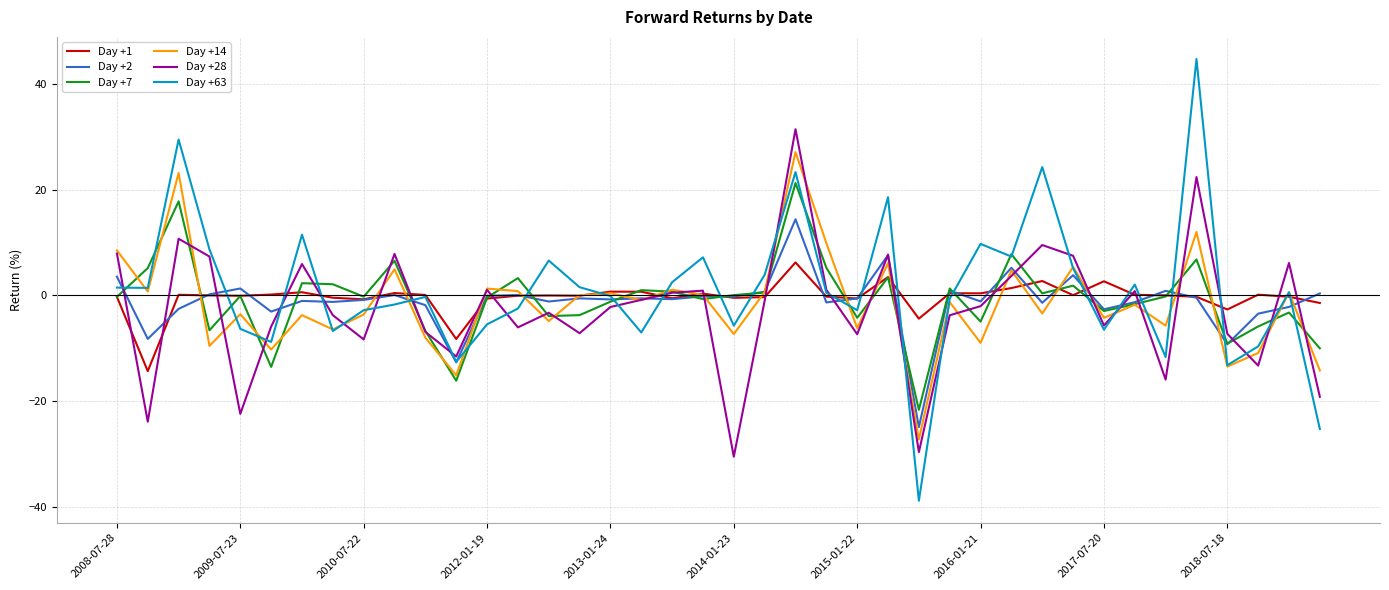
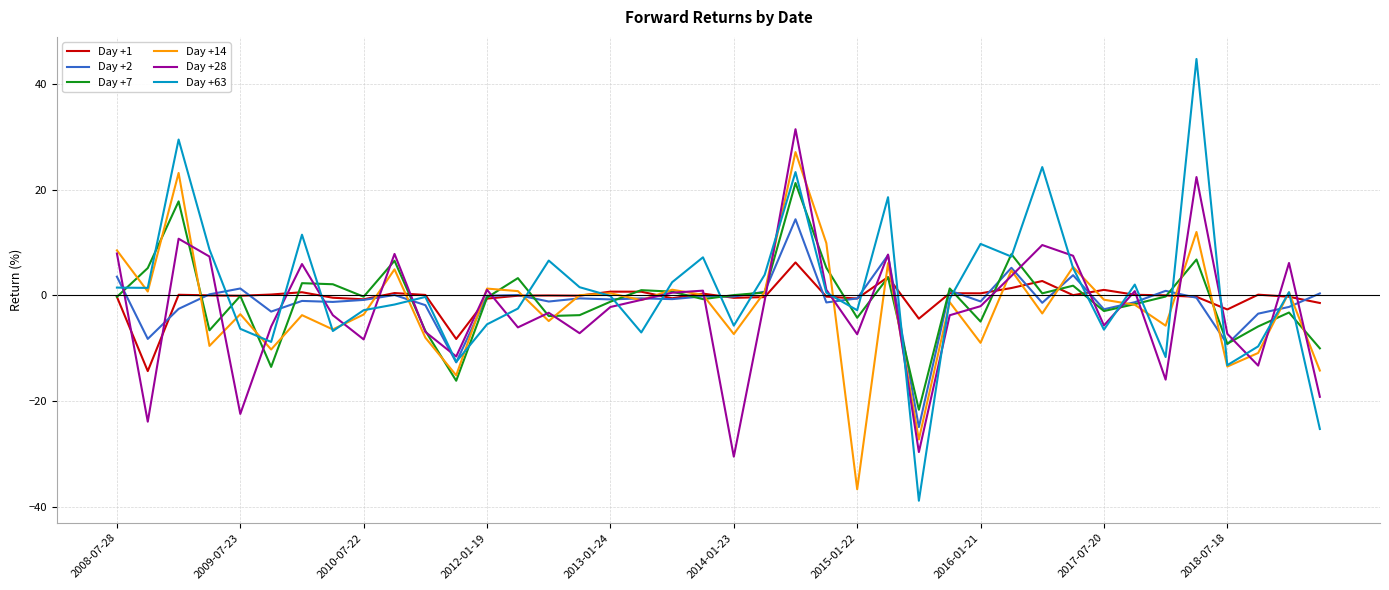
Day +14, 2015-01-22: -6 -> -37
Day +1, 2017-07-20: 3 -> 1
Day +14, 2017-07-20: -4 -> -1
